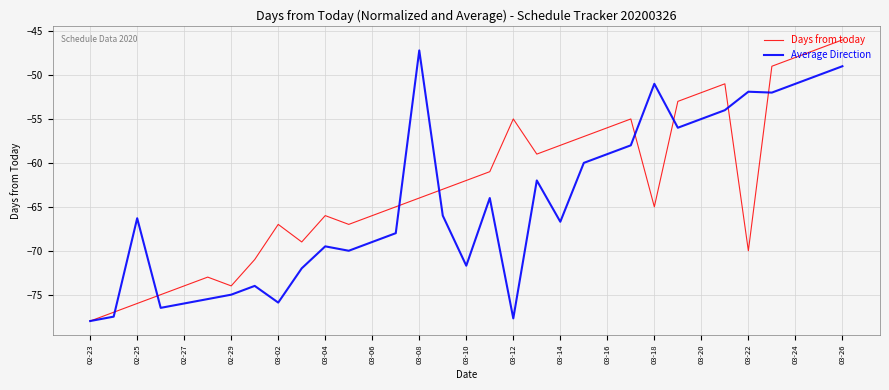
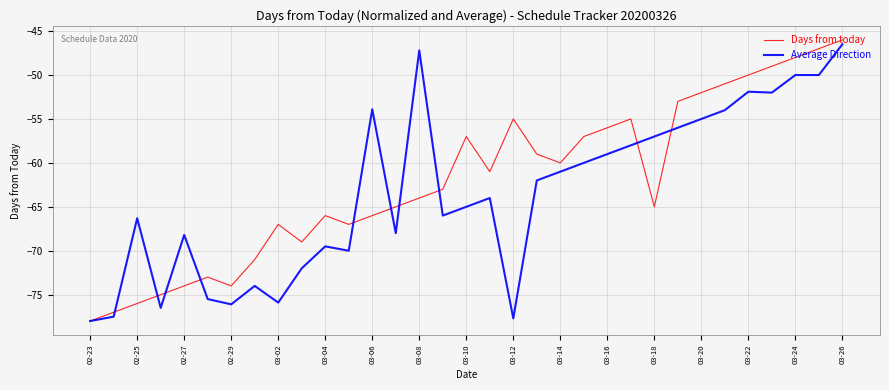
Average Direction, 02-27: -76 -> -68
Average Direction, 02-29: -75 -> -76
Average Direction, 03-06: -69 -> -54
Days from today, 03-10: -62 -> -57
Average Direction, 03-10: -72 -> -65
Days from today, 03-14: -58 -> -60
Average Direction, 03-14: -67 -> -61
Average Direction, 03-18: -51 -> -57
Days from today, 03-22: -70 -> -50
Average Direction, 03-24: -51 -> -50
Average Direction, 03-26: -49 -> -47
